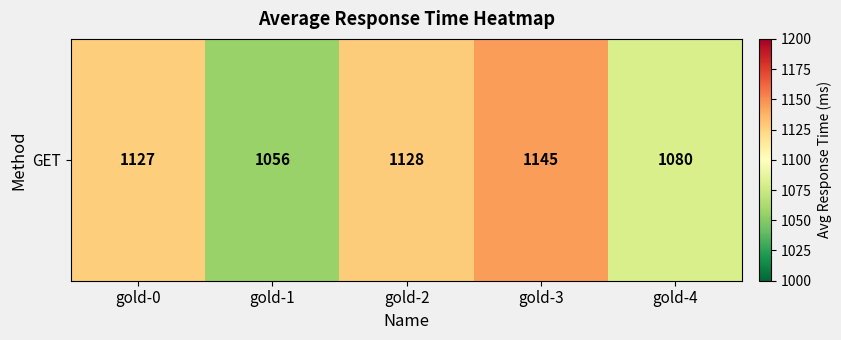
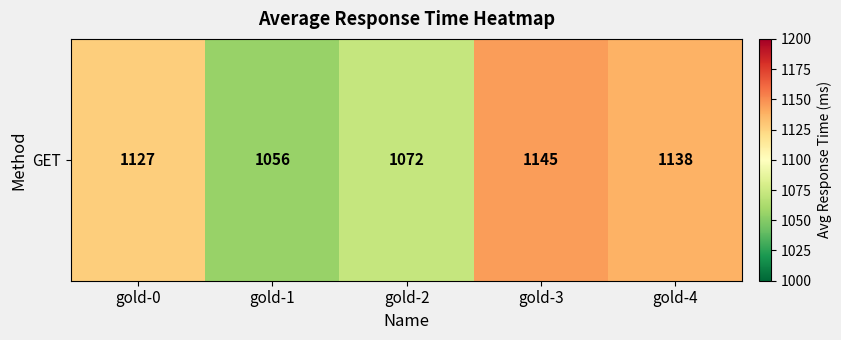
GET, gold-2: 1128 -> 1072
GET, gold-4: 1080 -> 1138
